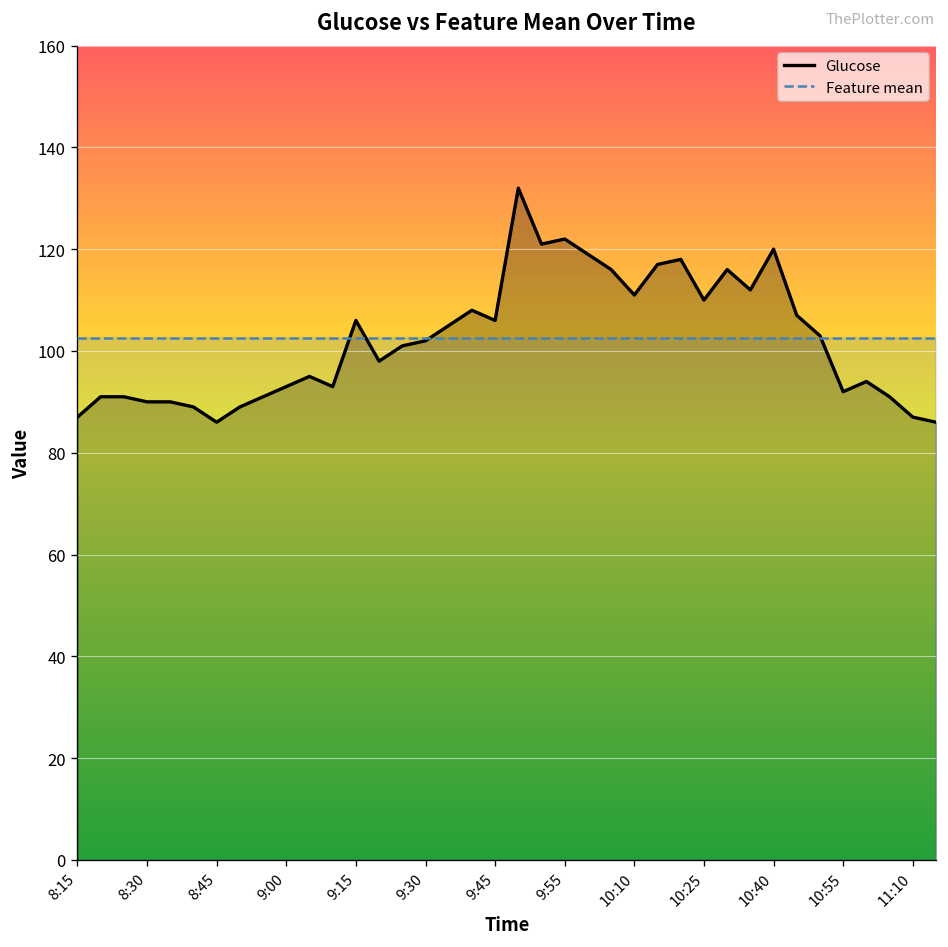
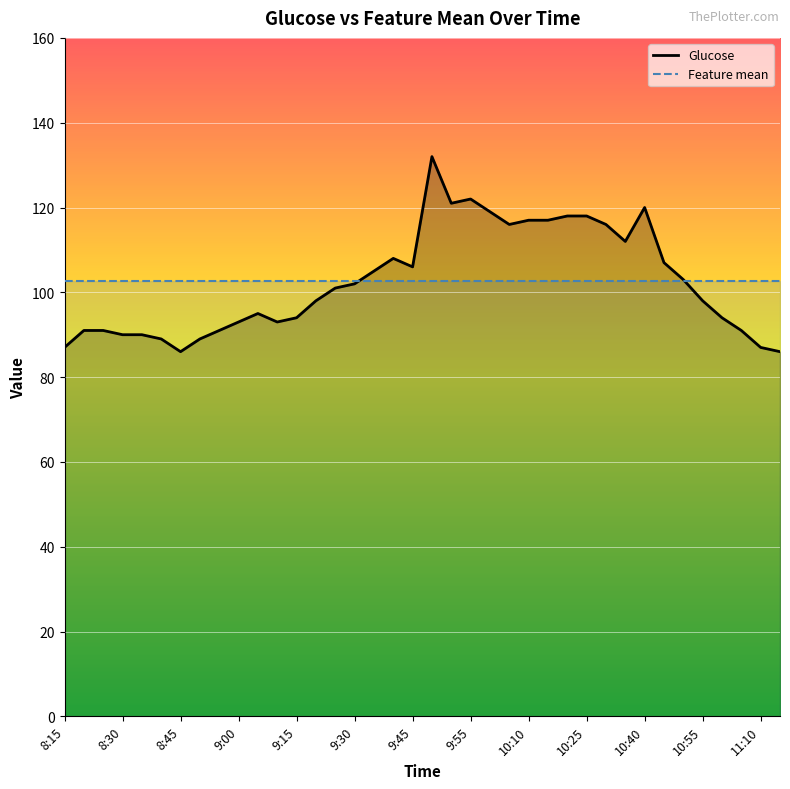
Glucose, 9:15: 106 -> 94
Glucose, 10:10: 111 -> 117
Glucose, 10:25: 110 -> 118
Glucose, 10:55: 92 -> 98
